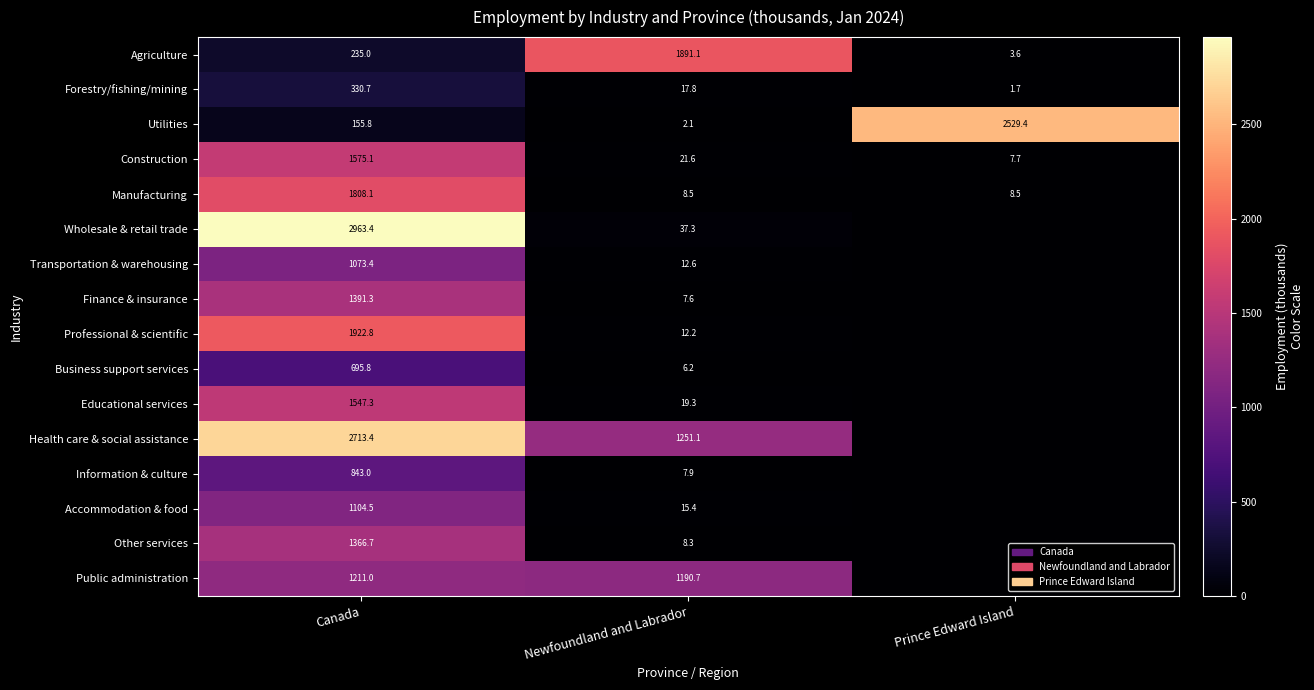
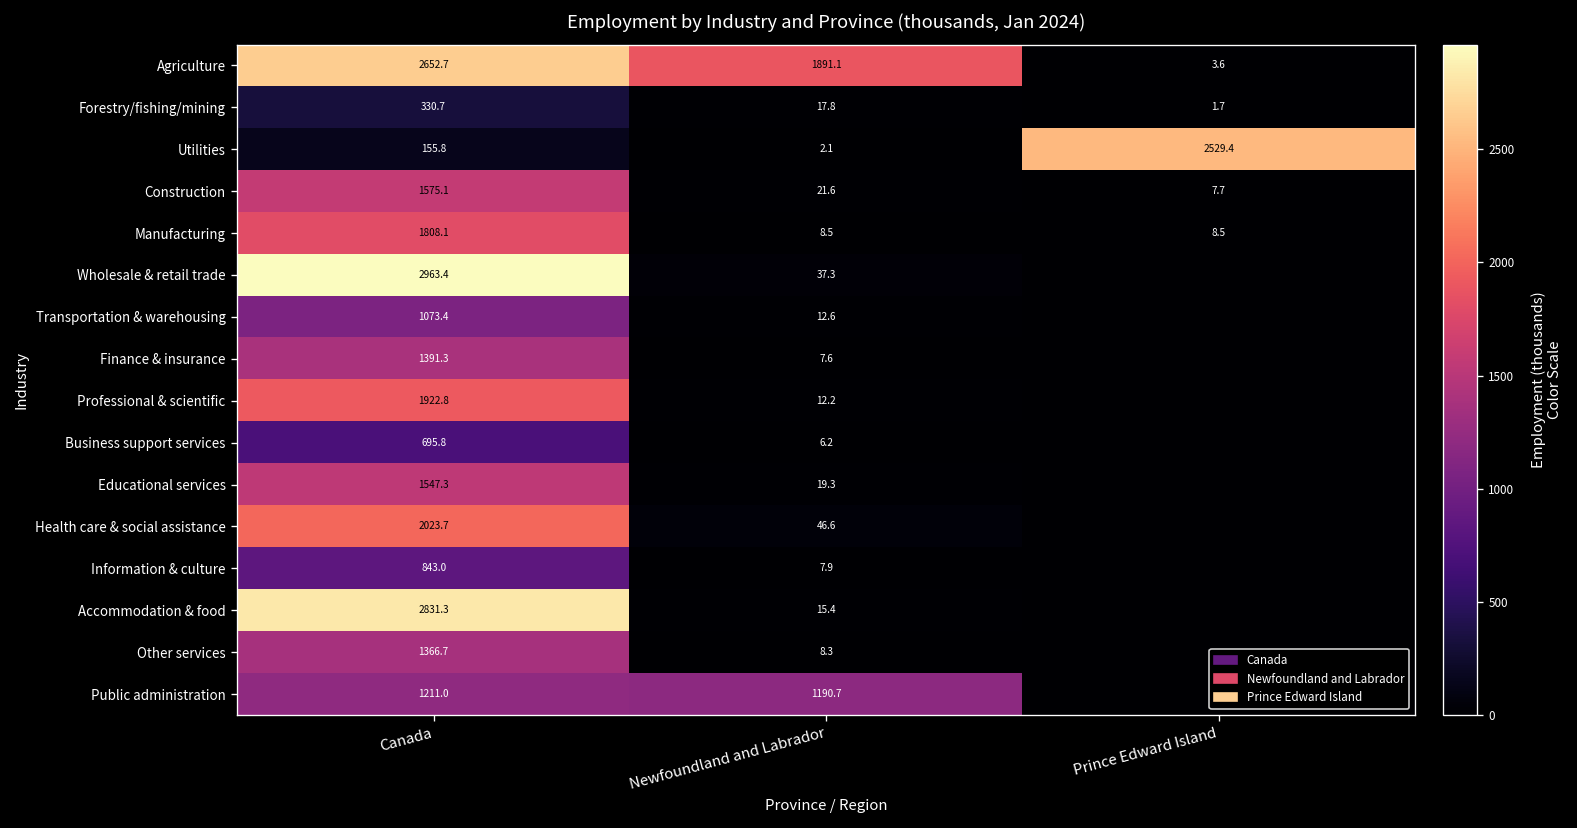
Agriculture, Canada: 235.0 -> 2652.7
Health care & social assistance, Canada: 2713.4 -> 2023.7
Health care & social assistance, Newfoundland and Labrador: 1251.1 -> 46.6
Accommodation & food, Canada: 1104.5 -> 2831.3
